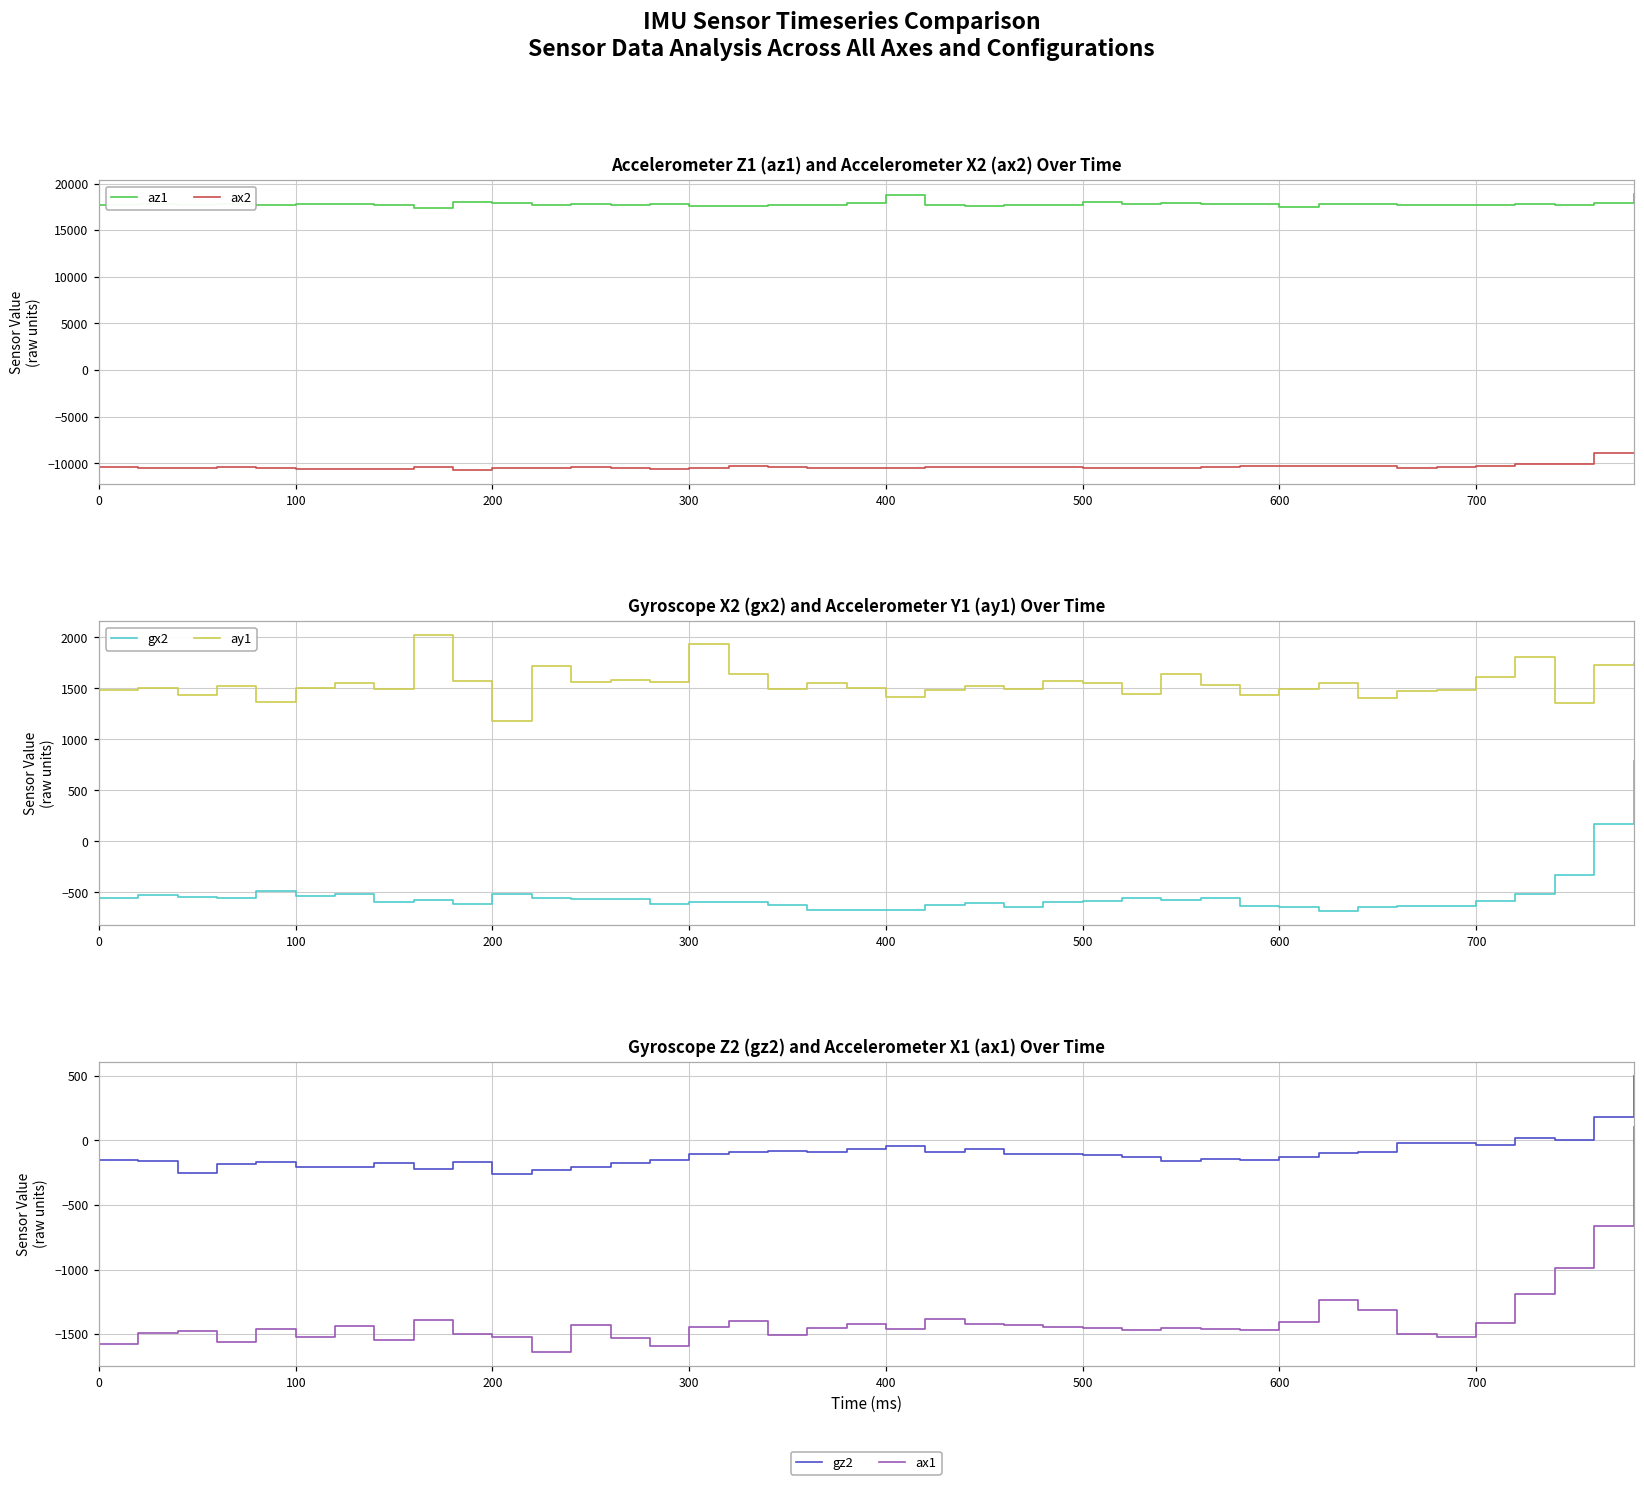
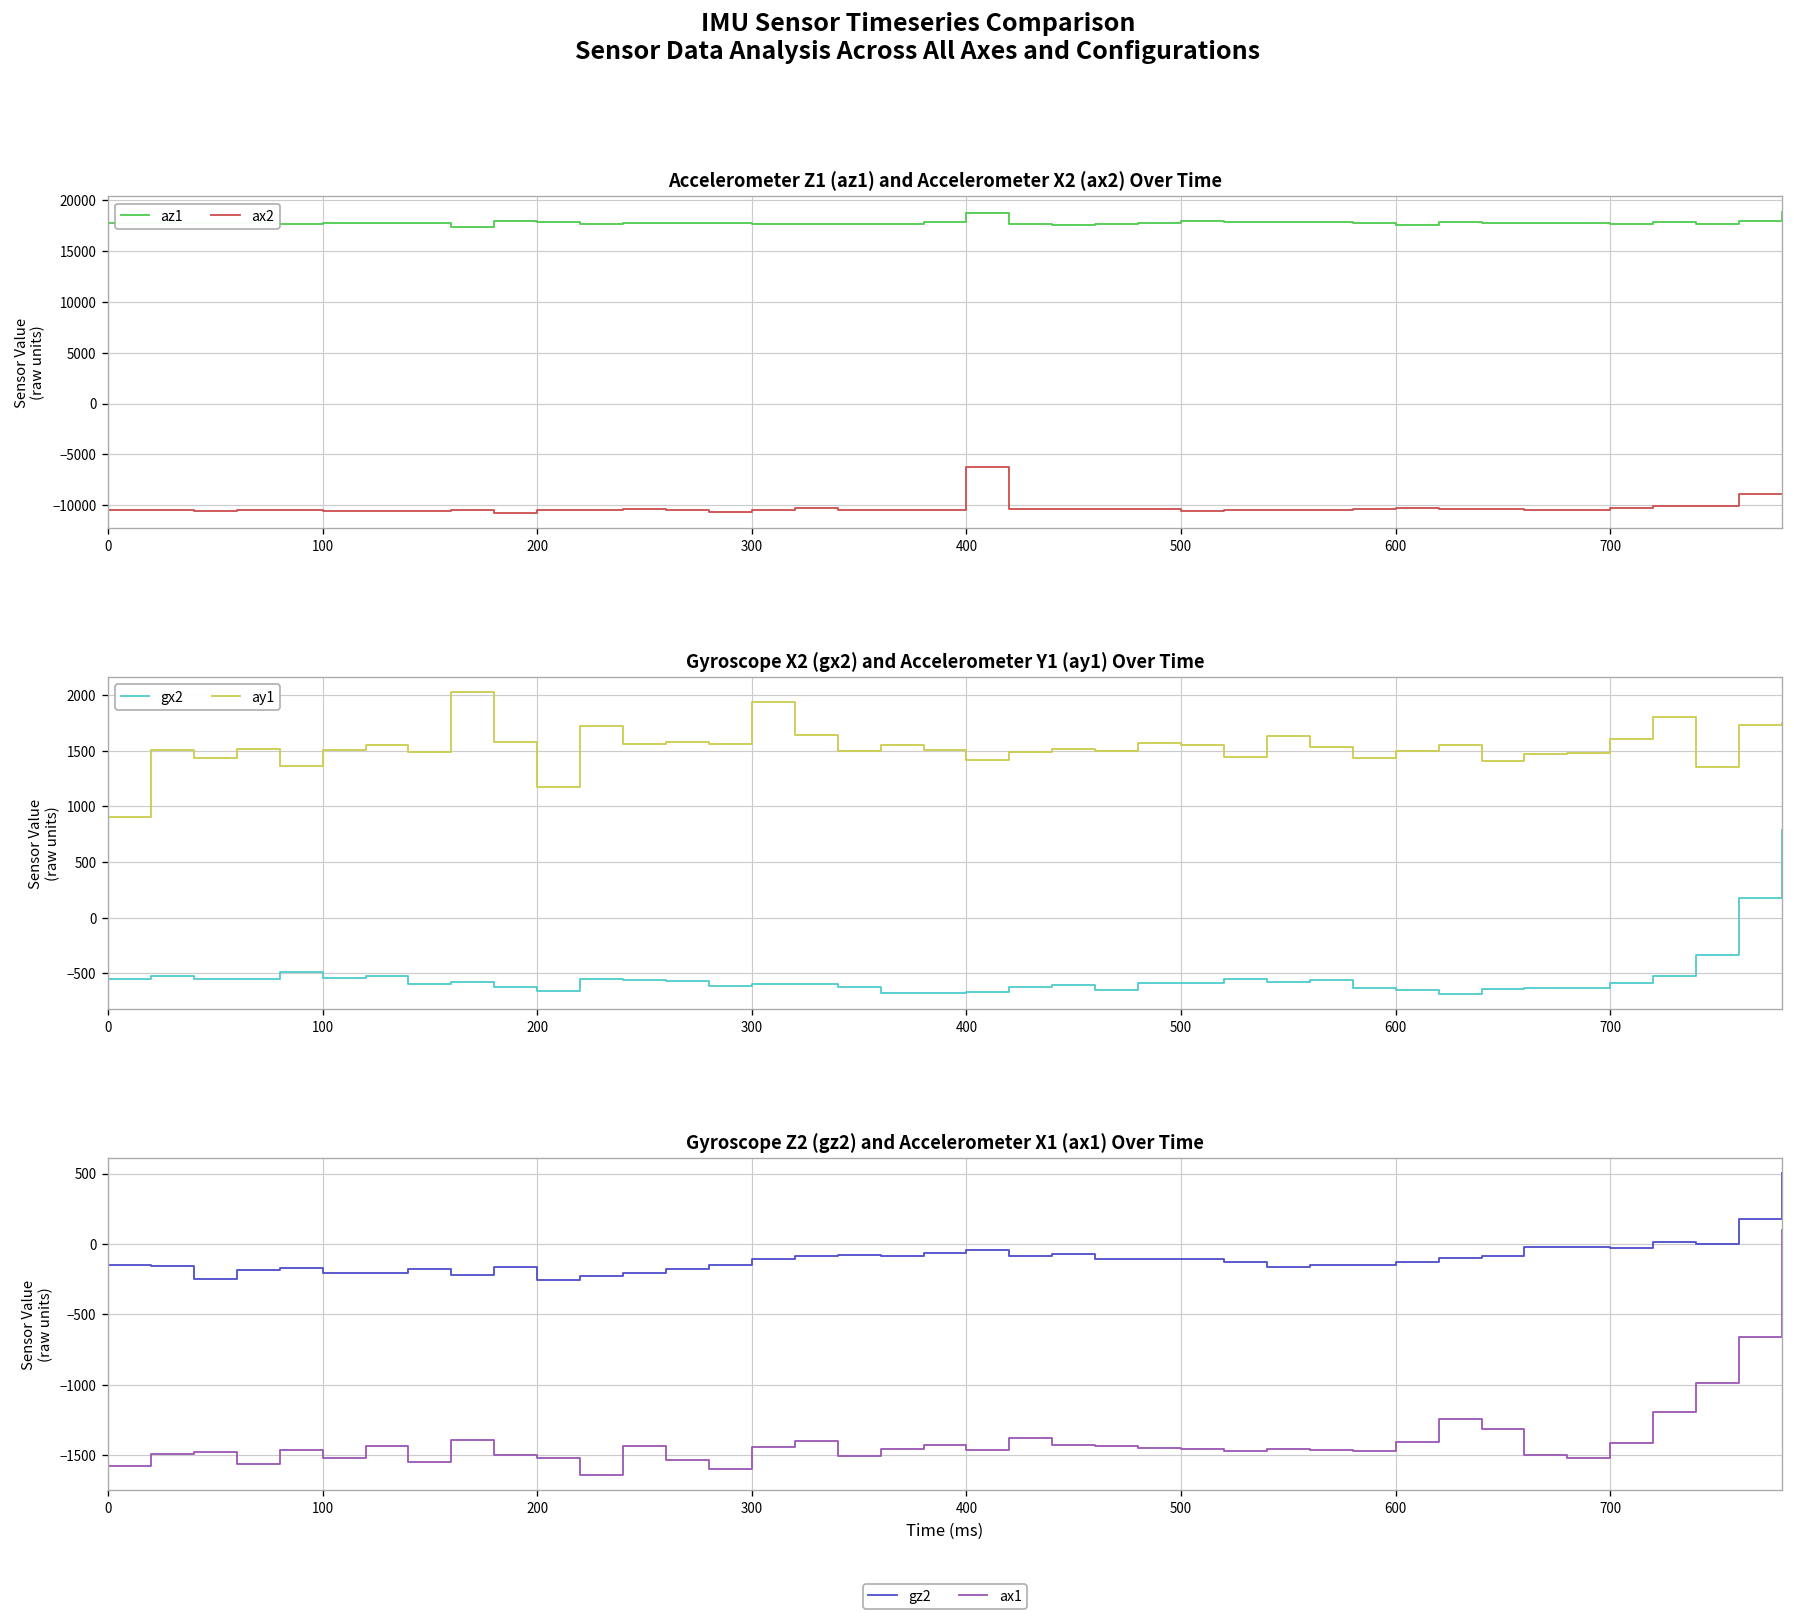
Accelerometer Z1 (az1) and Accelerometer X2 (ax2) Over Time, ax2, 400: -11000 -> -6000
Gyroscope X2 (gx2) and Accelerometer Y1 (ay1) Over Time, ay1, 0: 1500 -> 900
Gyroscope X2 (gx2) and Accelerometer Y1 (ay1) Over Time, gx2, 200: -500 -> -700
